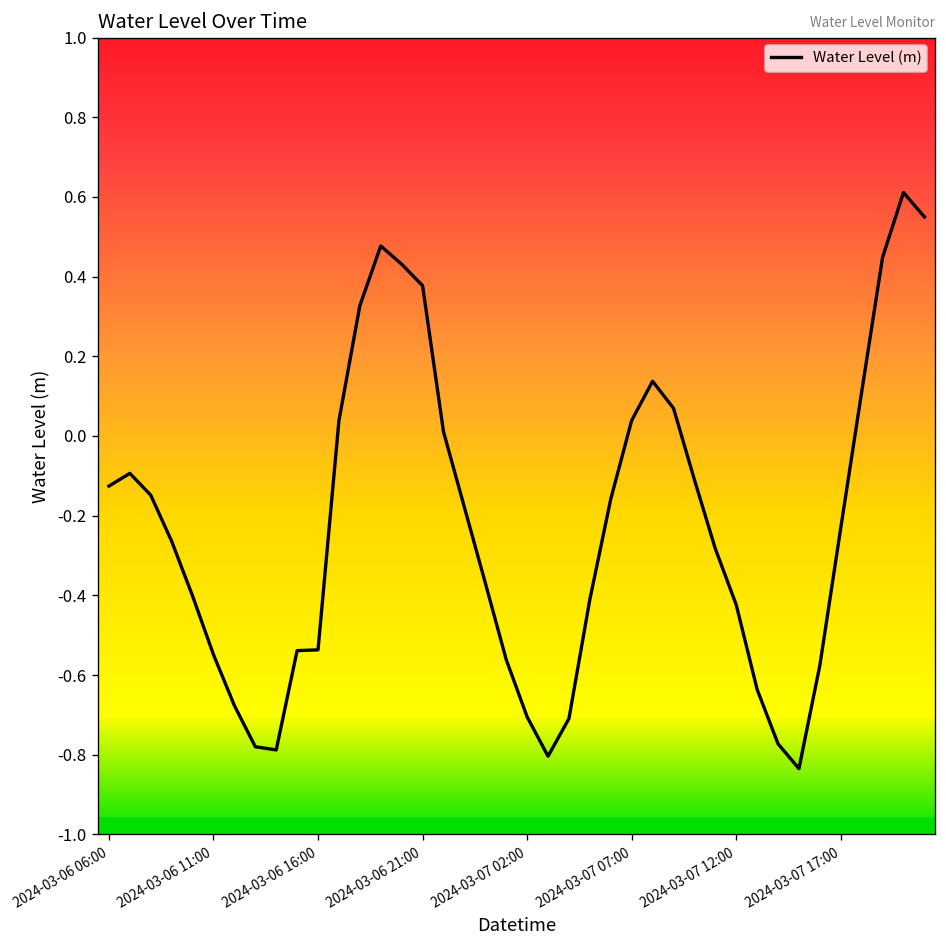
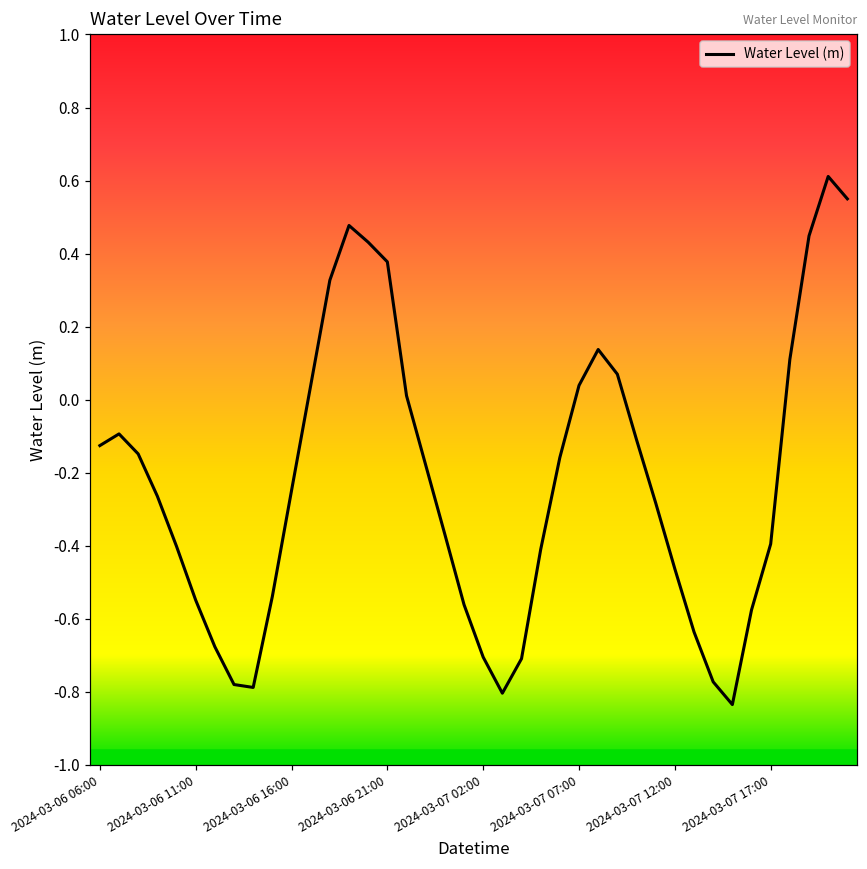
2024-03-06 16:00: -0.54 -> -0.25
2024-03-07 12:00: -0.42 -> -0.46
2024-03-07 17:00: -0.23 -> -0.40
